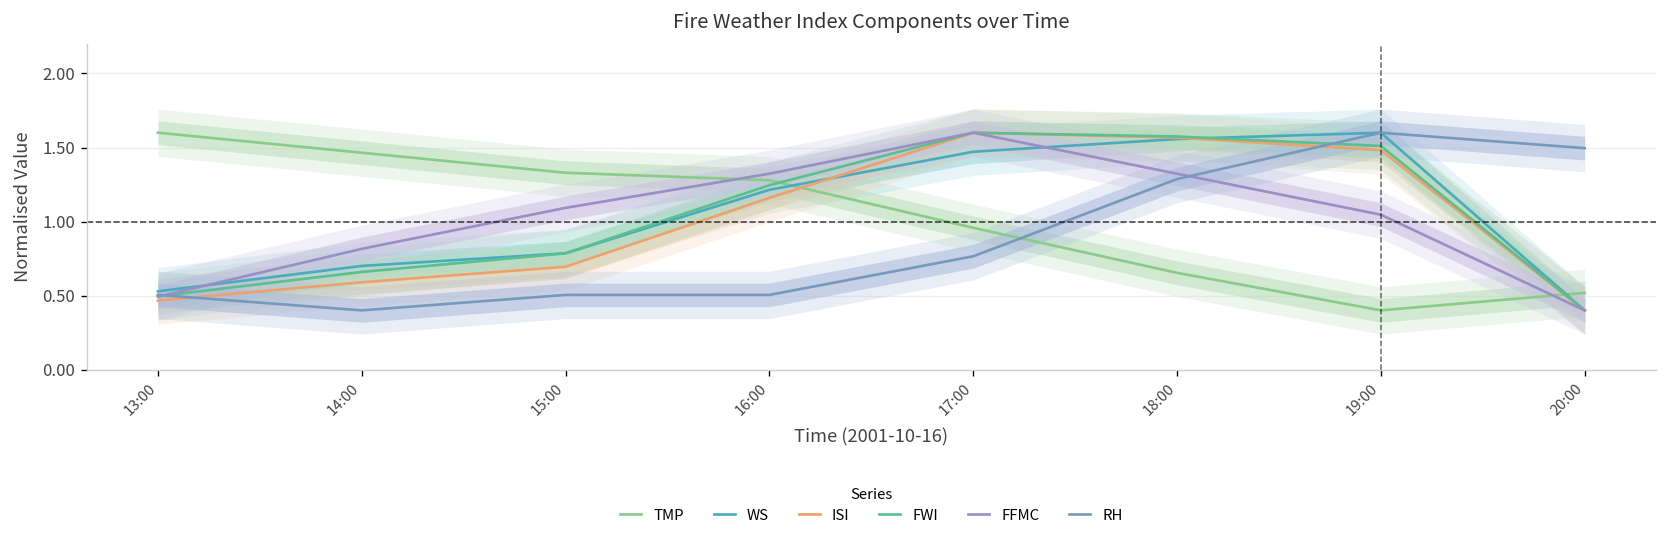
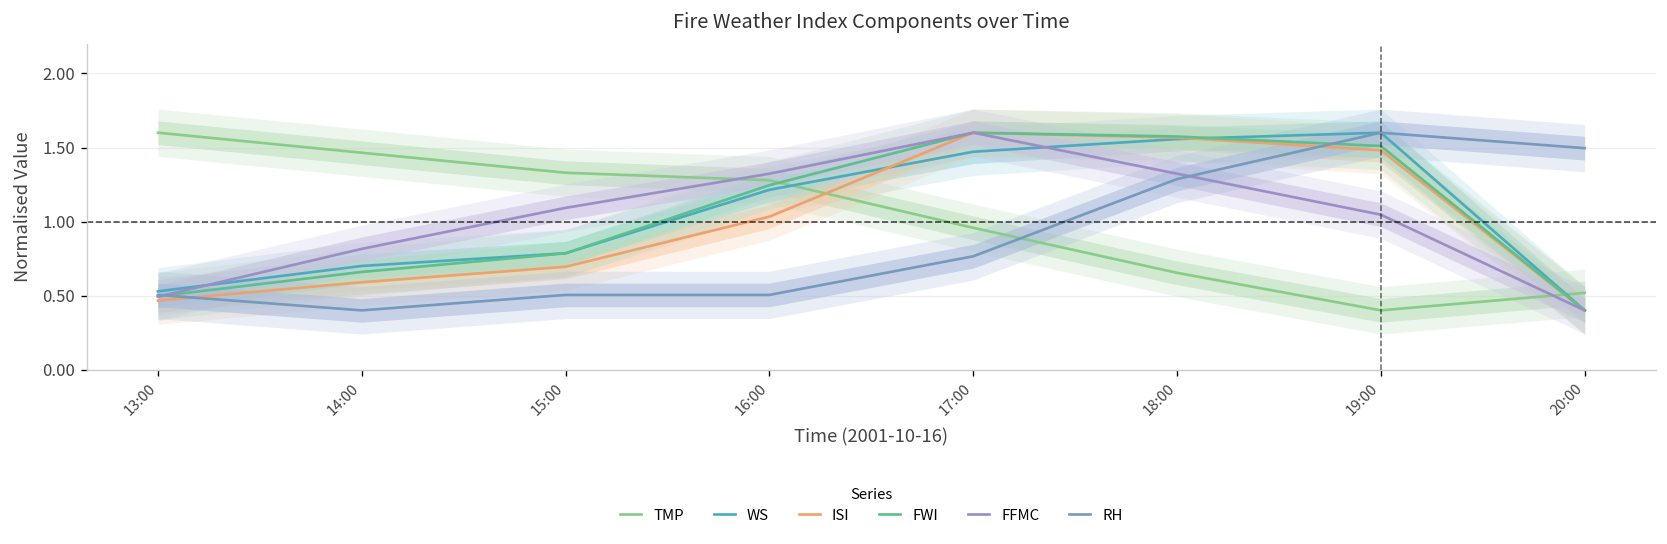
ISI, 16:00: 1.16 -> 1.03
